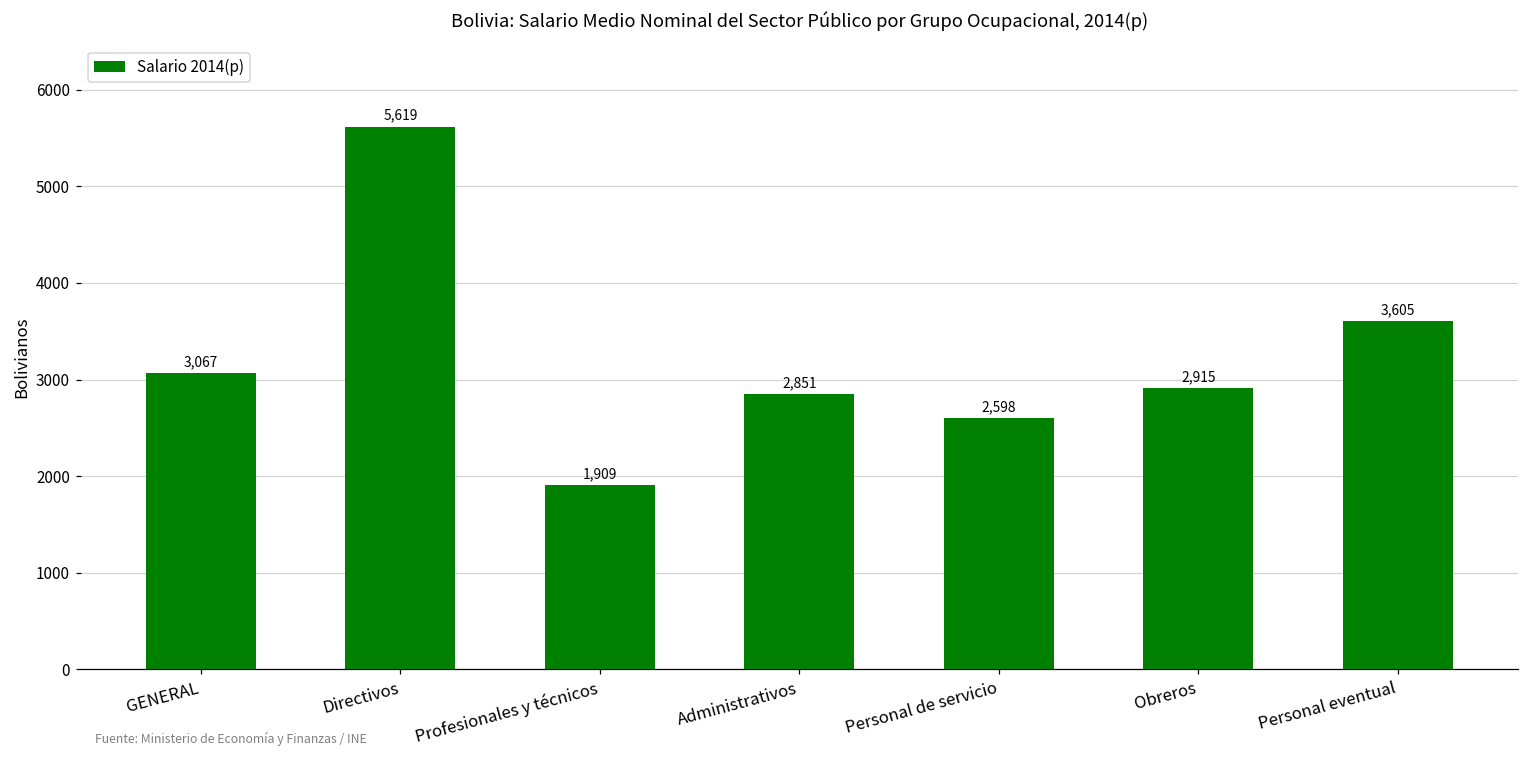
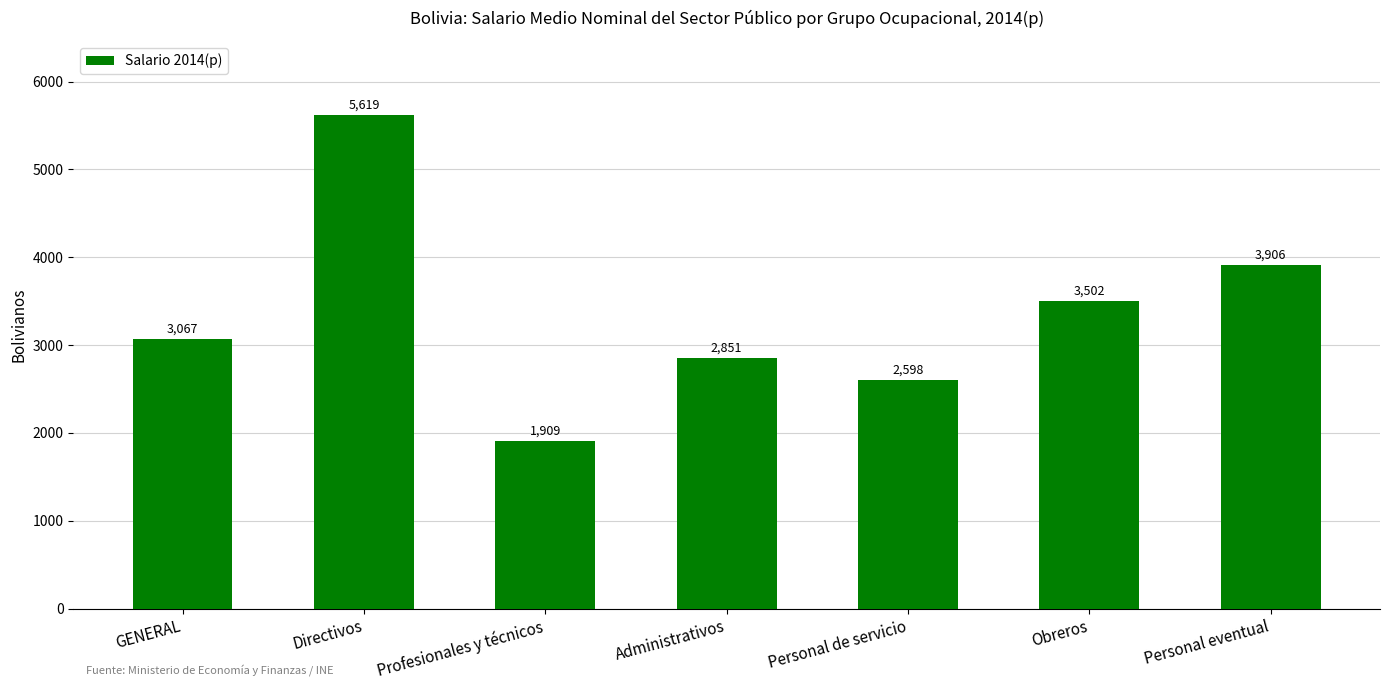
Obreros: 2,915 -> 3,502
Personal eventual: 3,605 -> 3,906
